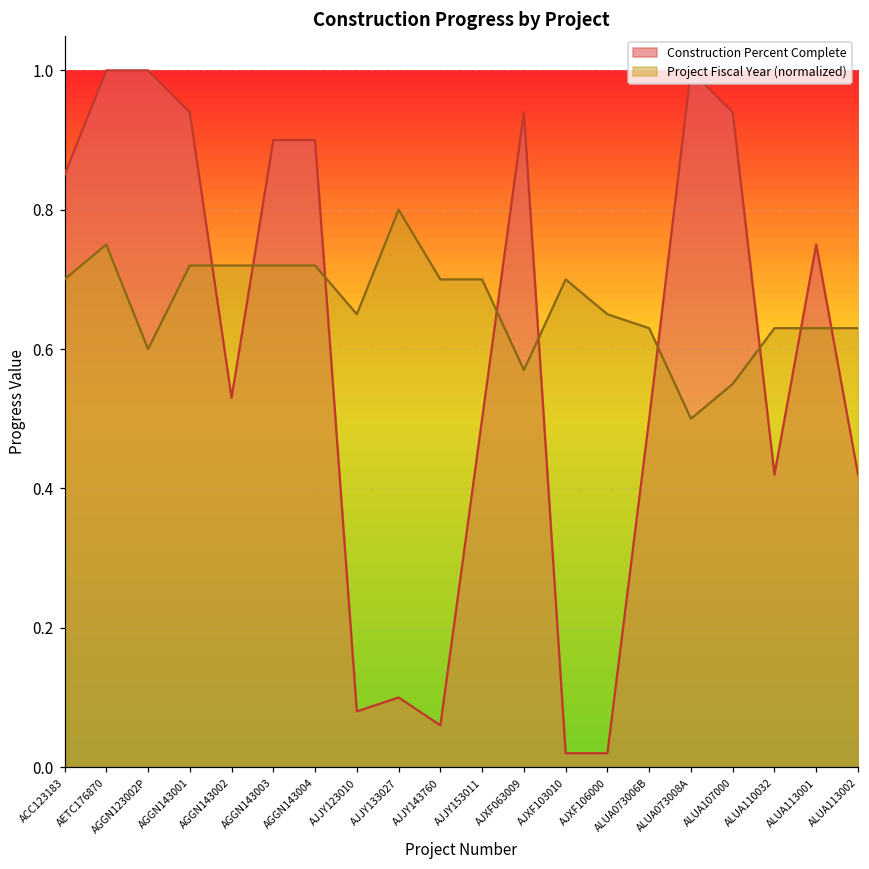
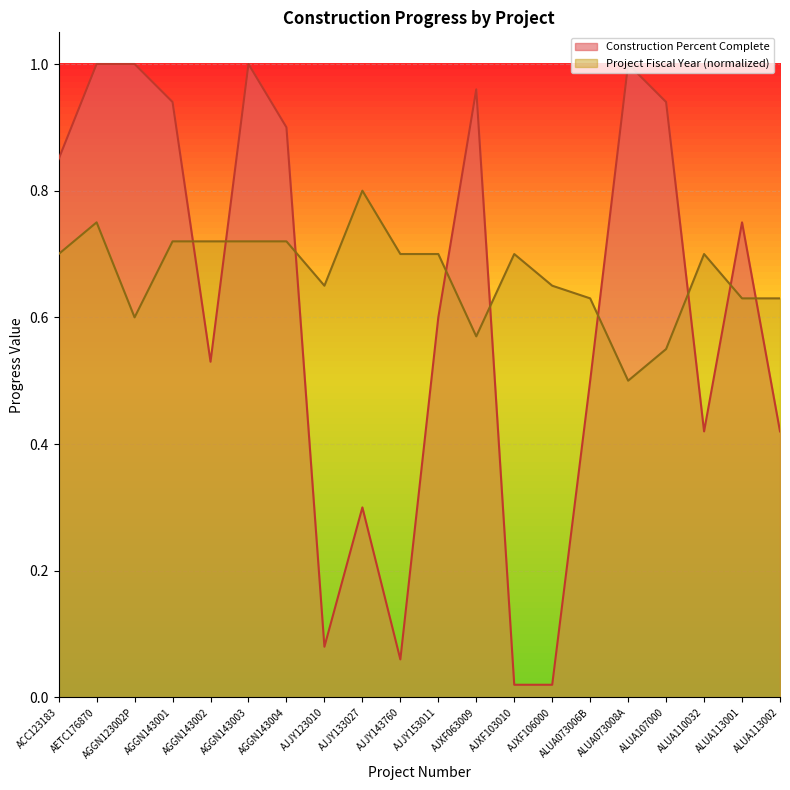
Construction Percent Complete, AGGN143003: 0.9 -> 1.0
Construction Percent Complete, AJJY133027: 0.1 -> 0.3
Construction Percent Complete, AJJY153011: 0.5 -> 0.6
Construction Percent Complete, AJXF063009: 0.94 -> 0.96
Project Fiscal Year (normalized), ALUA110032: 0.63 -> 0.70
